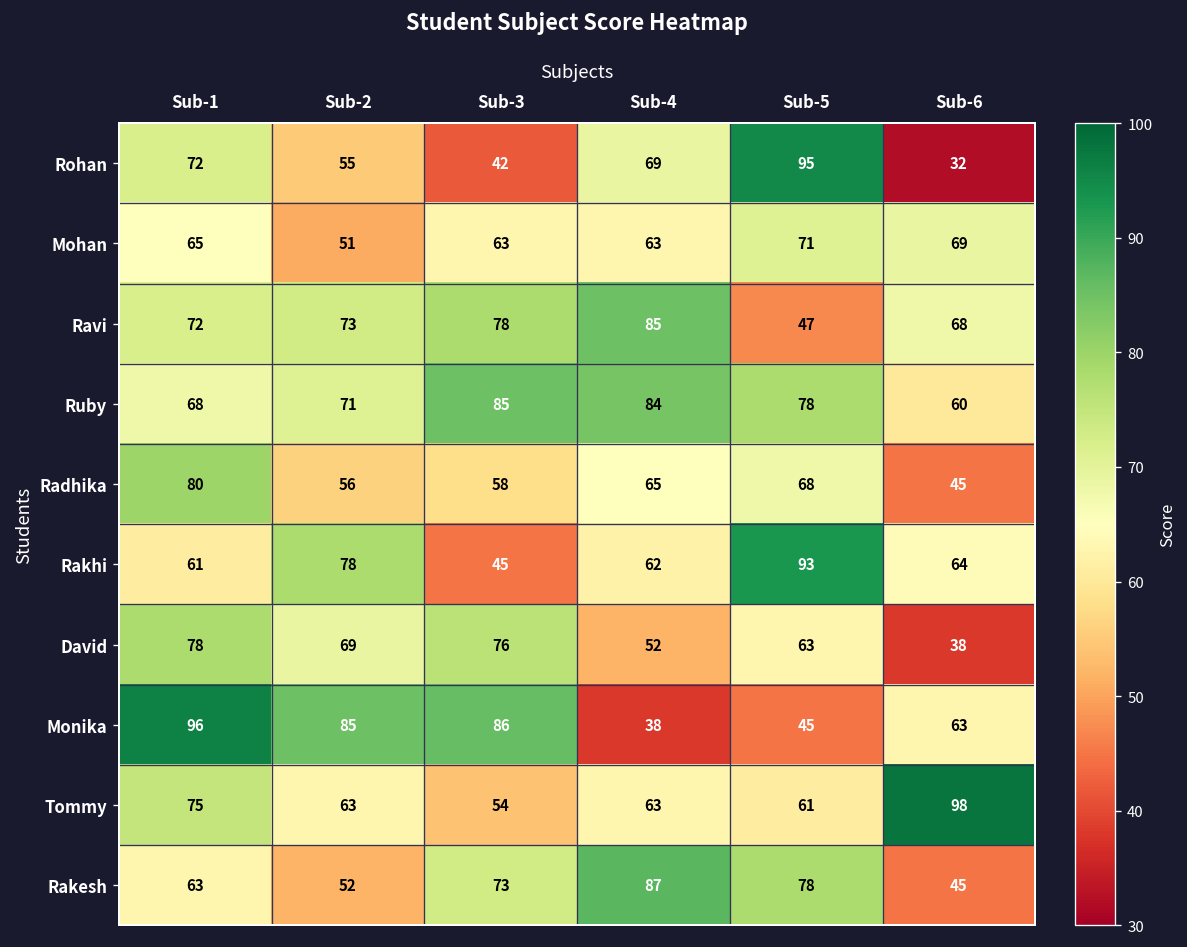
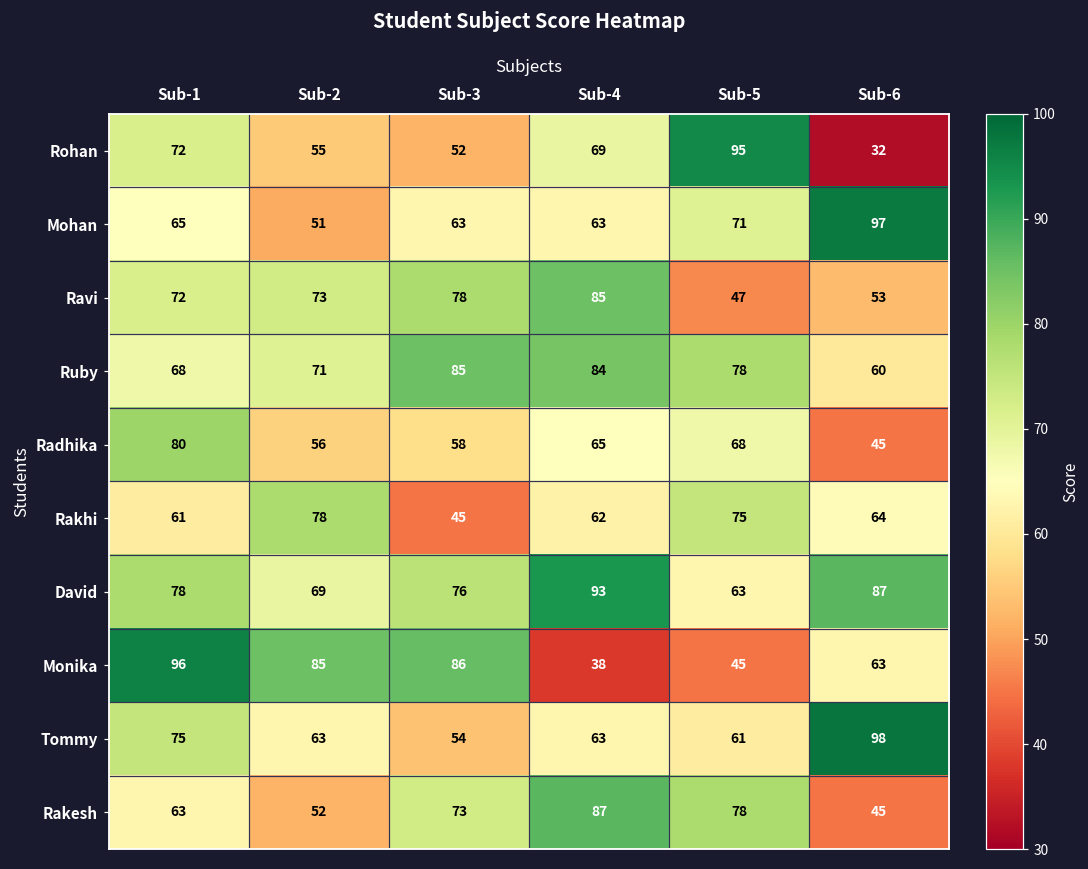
Rohan, Sub-3: 42 -> 52
Mohan, Sub-6: 69 -> 97
Ravi, Sub-6: 68 -> 53
Rakhi, Sub-5: 93 -> 75
David, Sub-4: 52 -> 93
David, Sub-6: 38 -> 87
